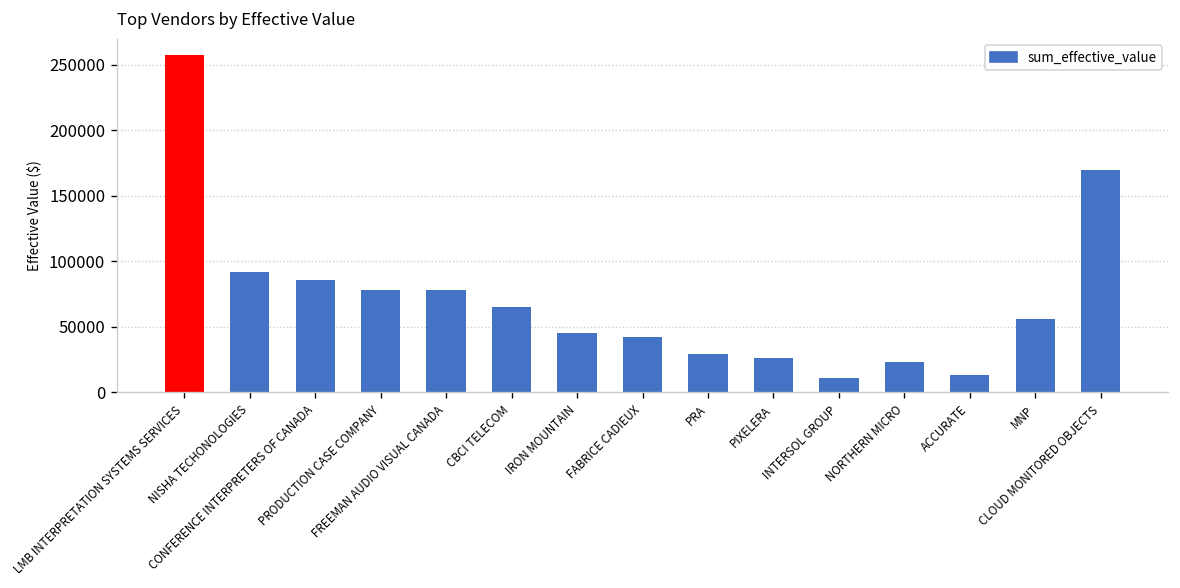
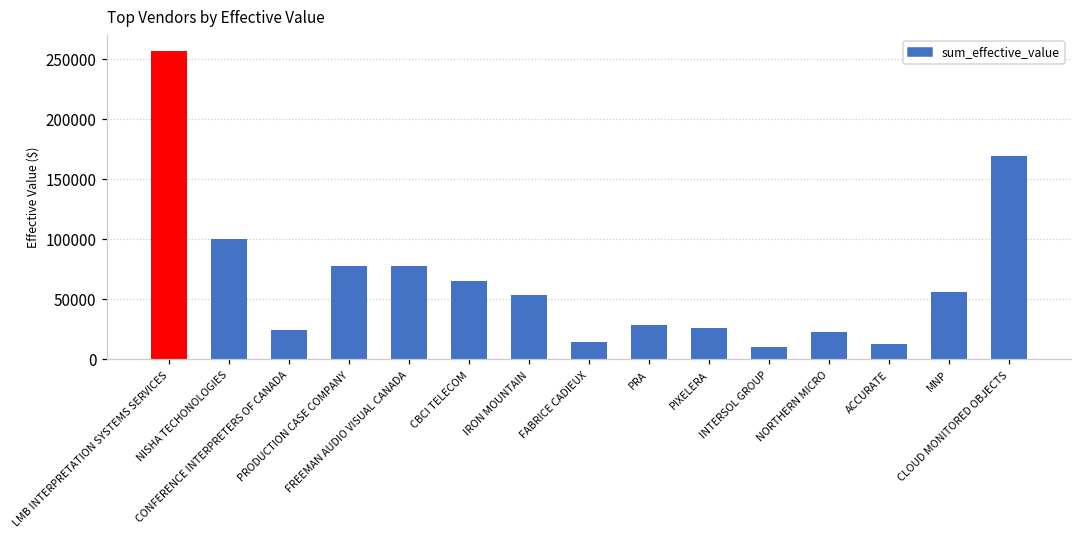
NISHA TECHONOLOGIES: 92000 -> 100000
CONFERENCE INTERPRETERS OF CANADA: 85000 -> 24000
IRON MOUNTAIN: 45000 -> 54000
FABRICE CADIEUX: 42000 -> 15000
